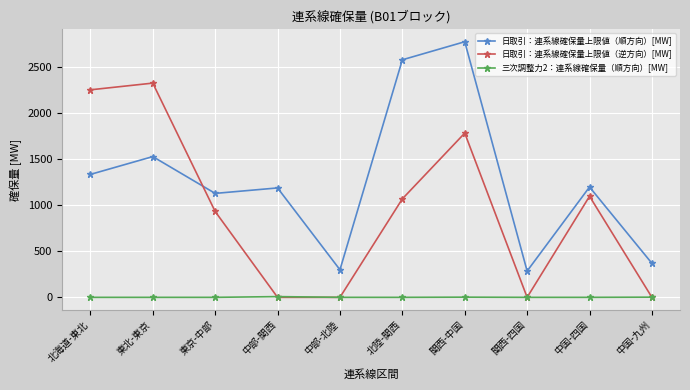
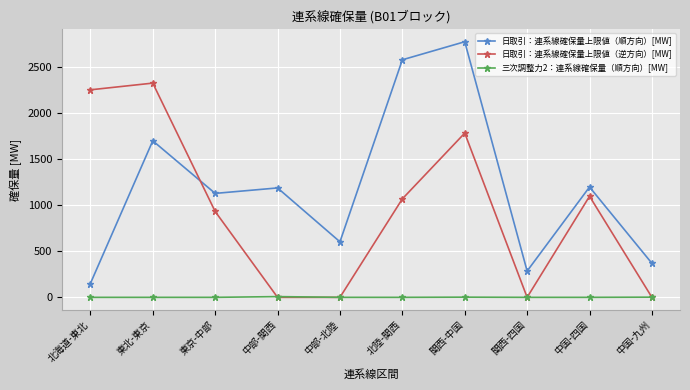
日取引：連系線確保量上限値（順方向）[MW], 北海道-東北: 1300 -> 200
日取引：連系線確保量上限値（順方向）[MW], 東北-東京: 1500 -> 1700
日取引：連系線確保量上限値（順方向）[MW], 中部-北陸: 300 -> 600
